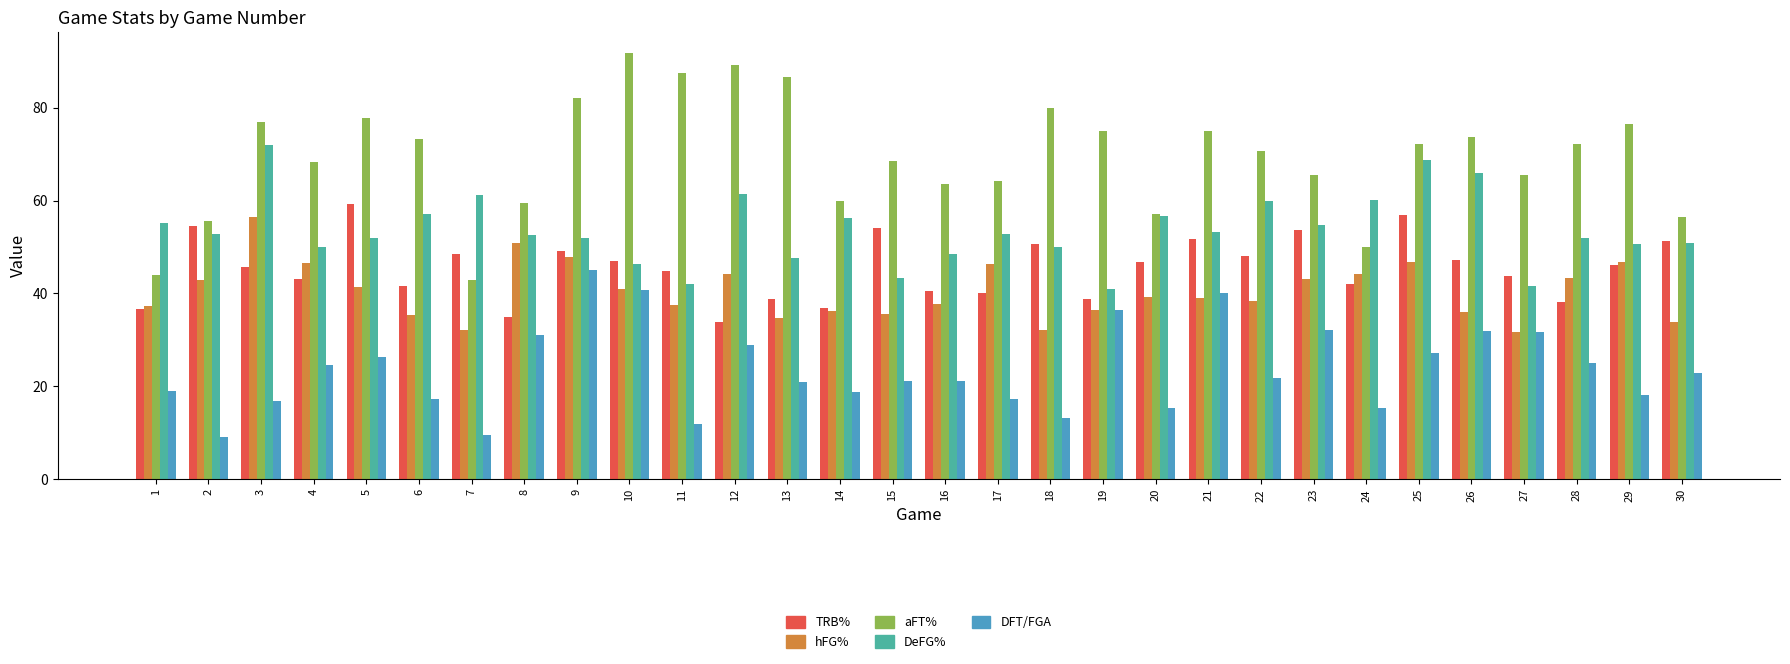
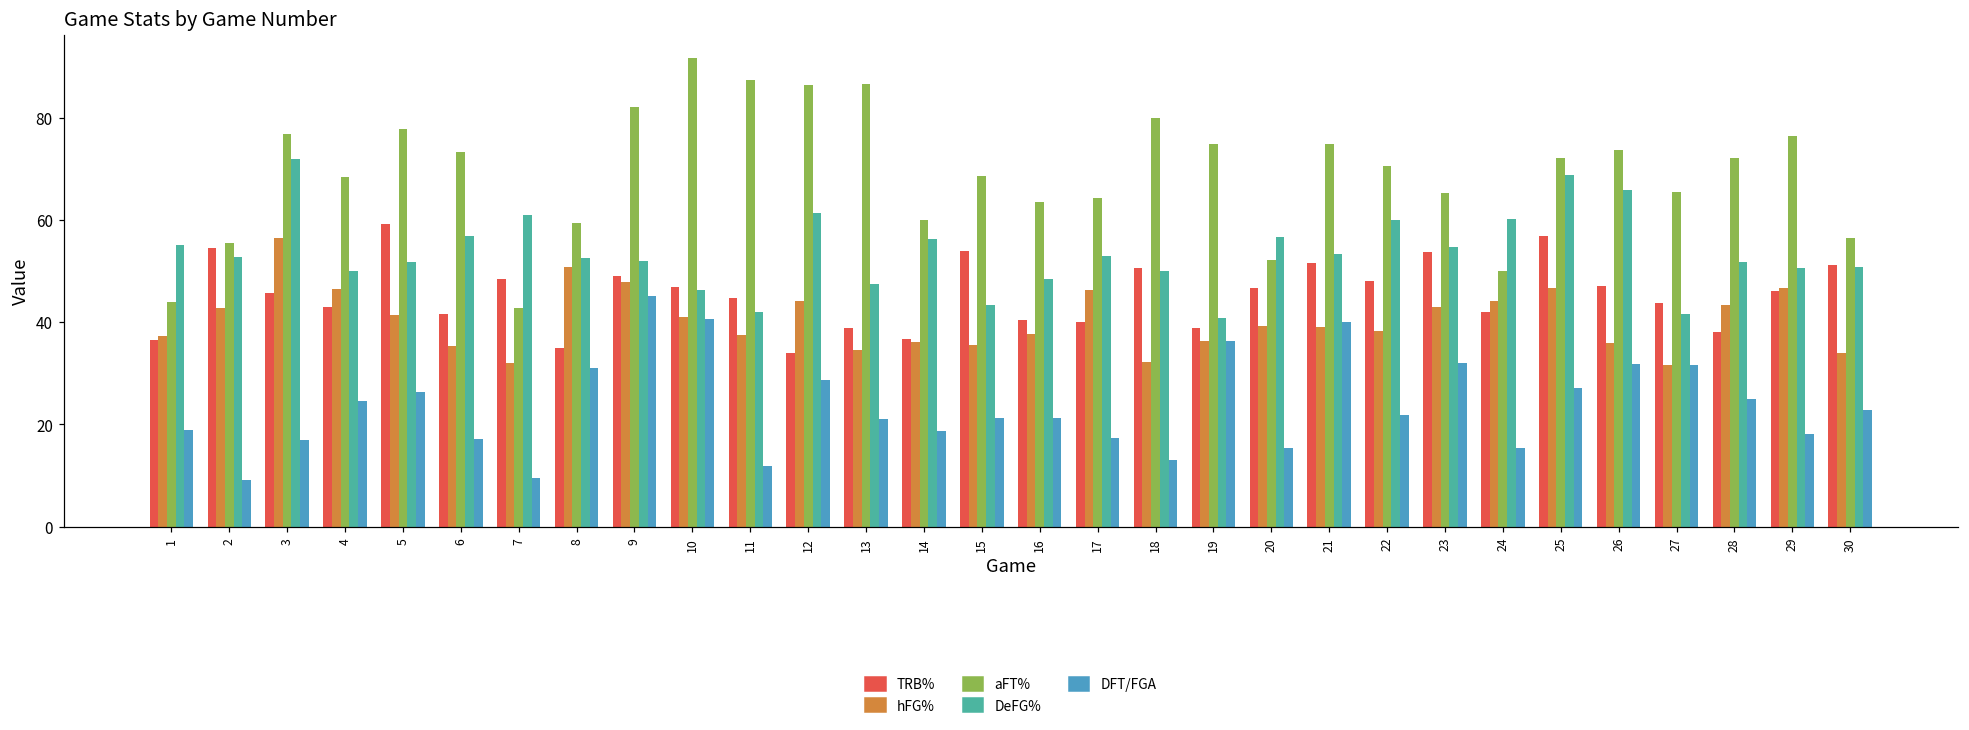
aFT%, 12: 89 -> 86
aFT%, 20: 57 -> 52
